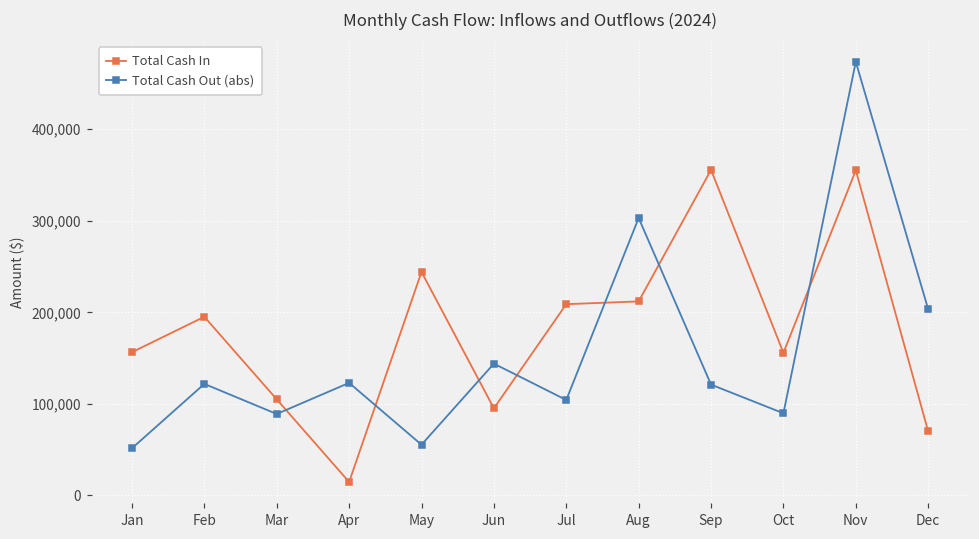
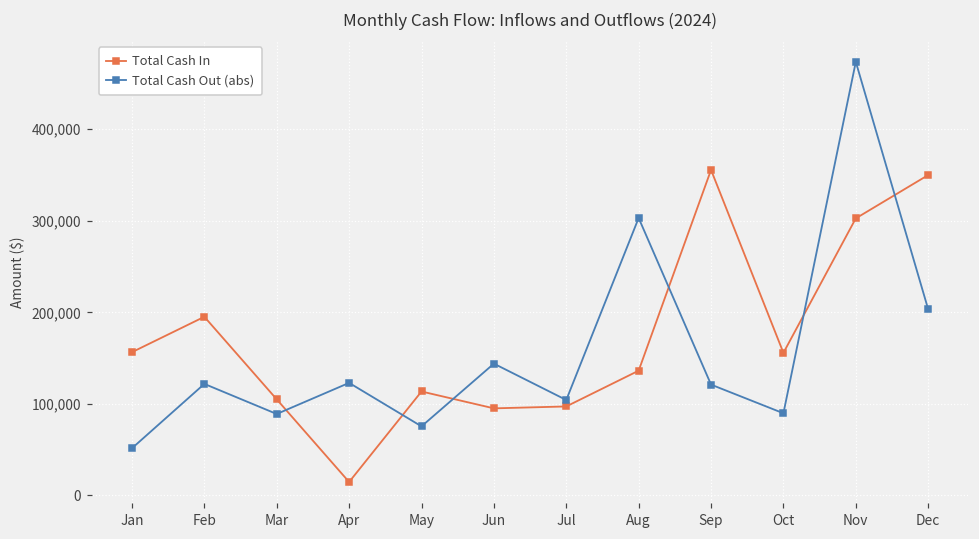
Total Cash In, May: 240,000 -> 110,000
Total Cash Out (abs), May: 60,000 -> 80,000
Total Cash In, Jul: 210,000 -> 100,000
Total Cash In, Aug: 210,000 -> 140,000
Total Cash In, Nov: 360,000 -> 300,000
Total Cash In, Dec: 70,000 -> 350,000
